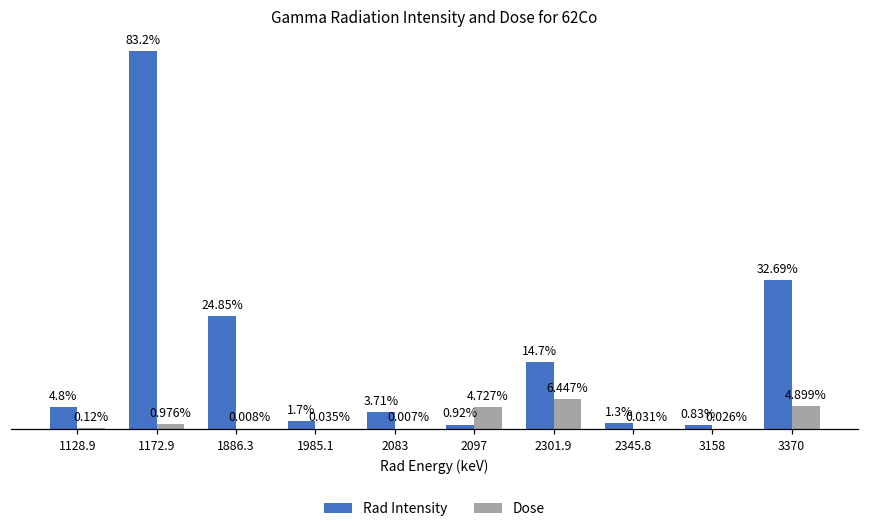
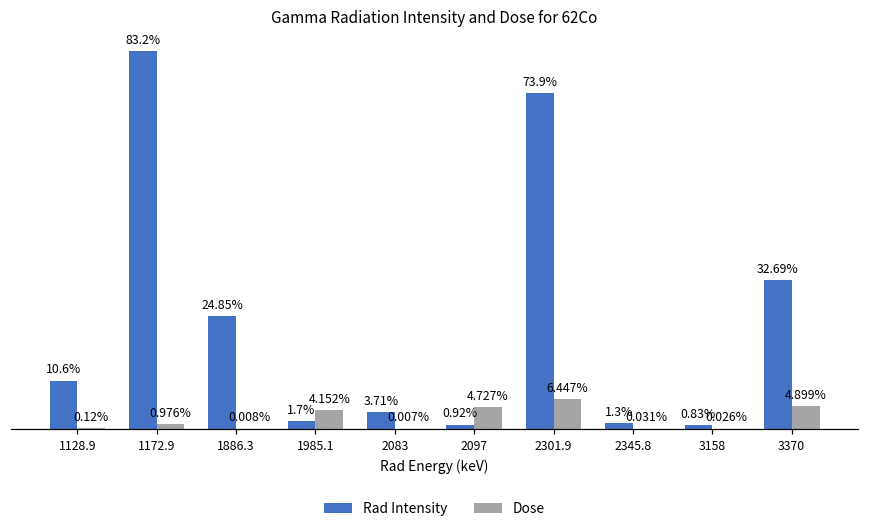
Rad Intensity, 1128.9: 4.8% -> 10.6%
Dose, 1985.1: 0.035% -> 4.152%
Rad Intensity, 2301.9: 14.7% -> 73.9%
